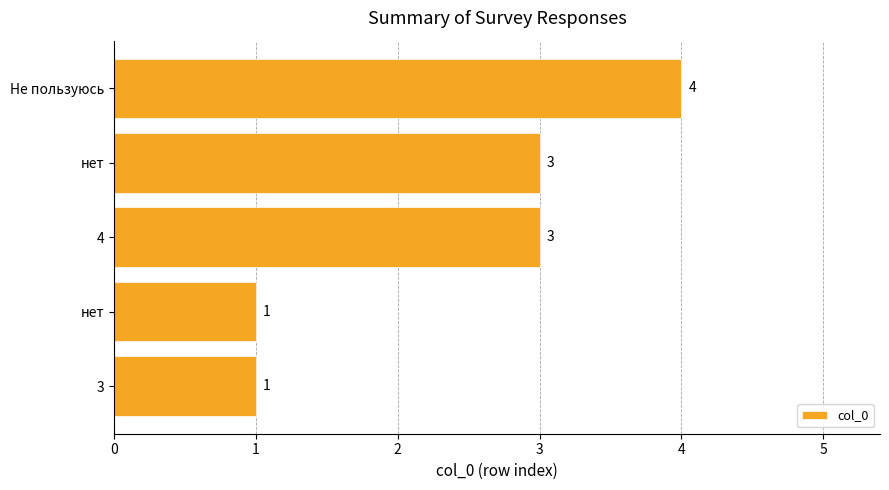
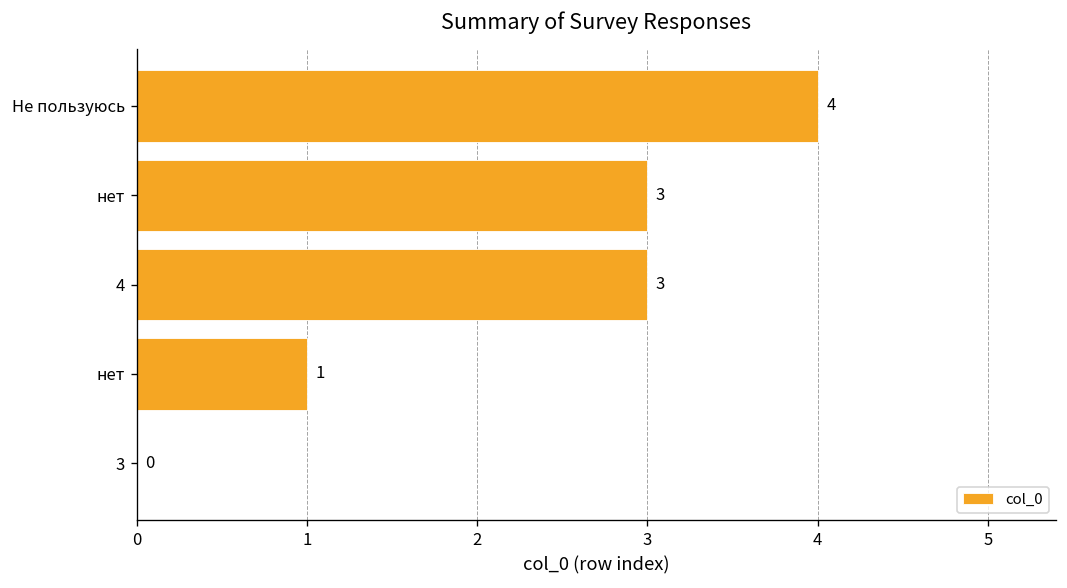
3: 1 -> 0
